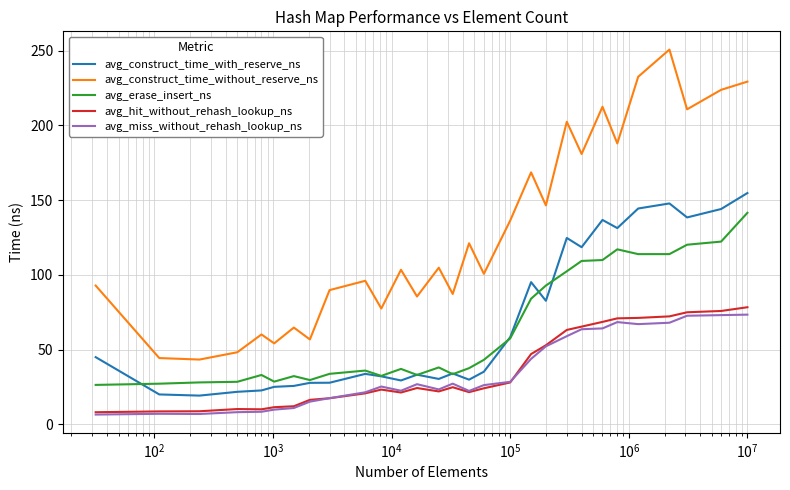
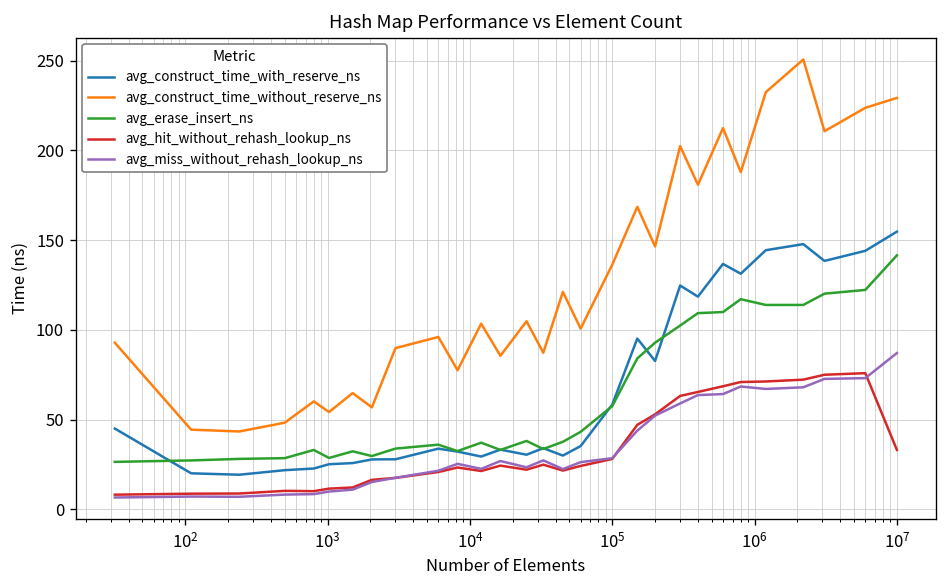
avg_hit_without_rehash_lookup_ns, 10^7: 78 -> 33
avg_miss_without_rehash_lookup_ns, 10^7: 73 -> 87
